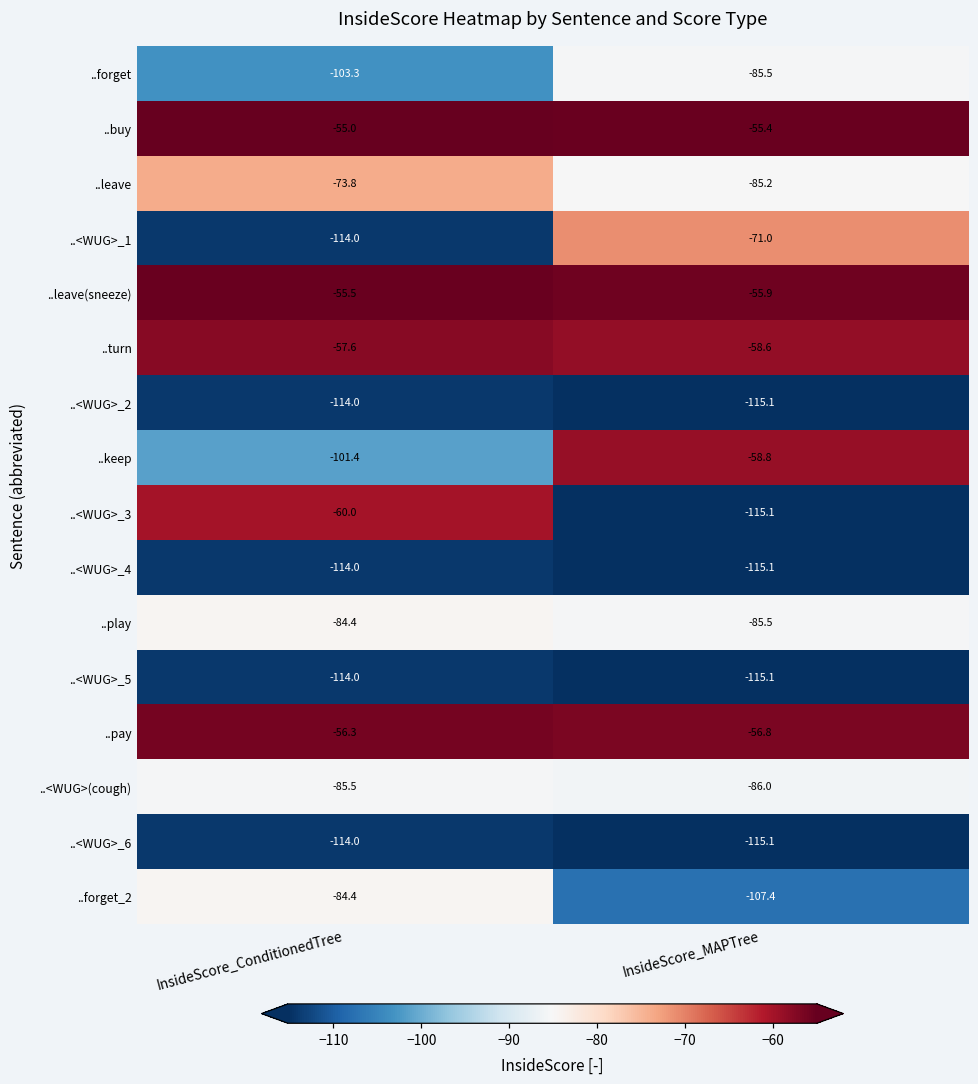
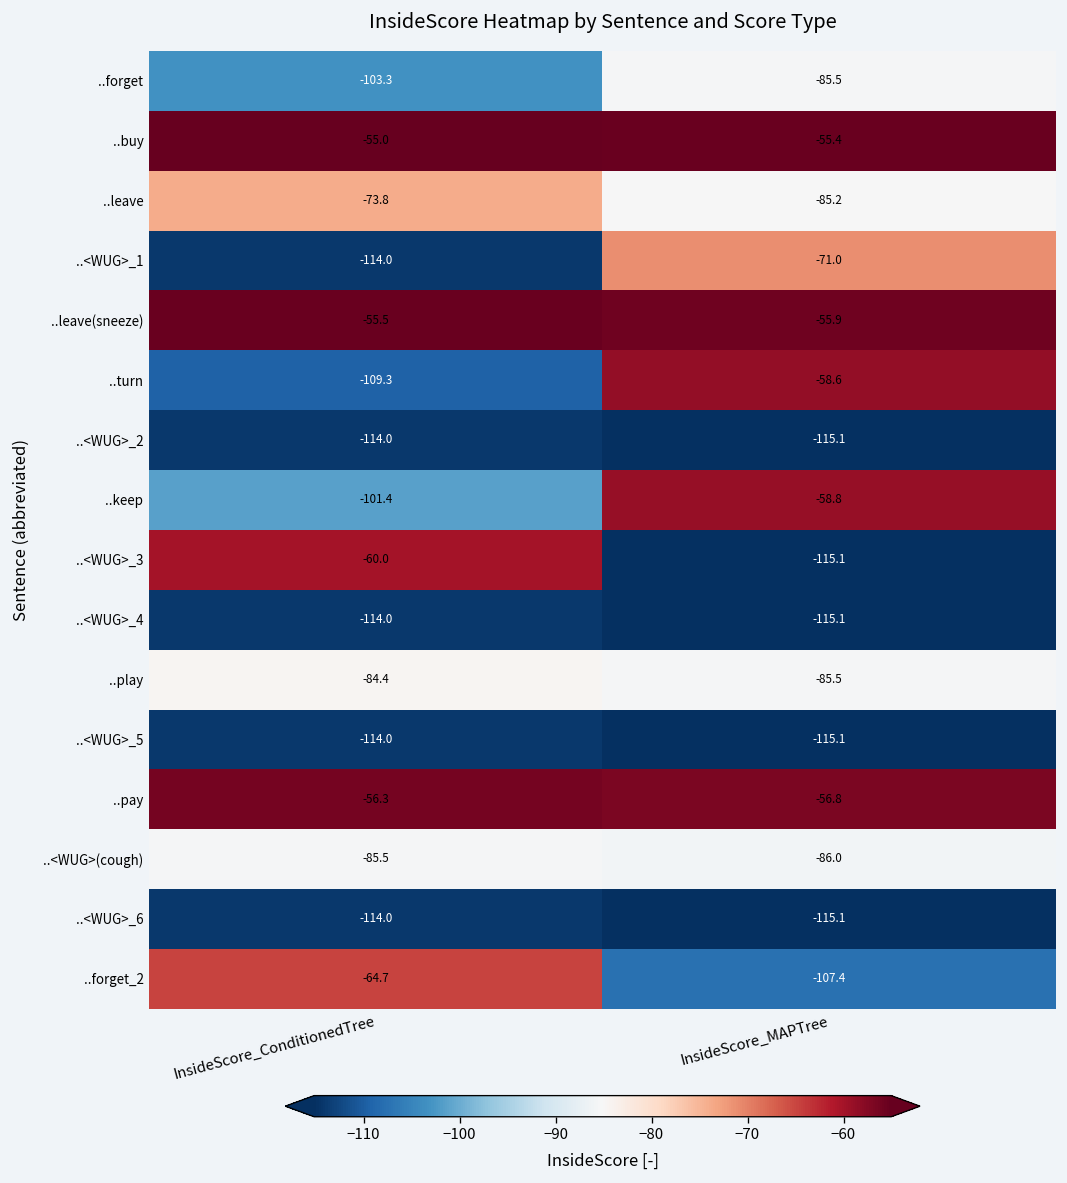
..turn, InsideScore_ConditionedTree: -57.6 -> -109.3
..forget_2, InsideScore_ConditionedTree: -84.4 -> -64.7
